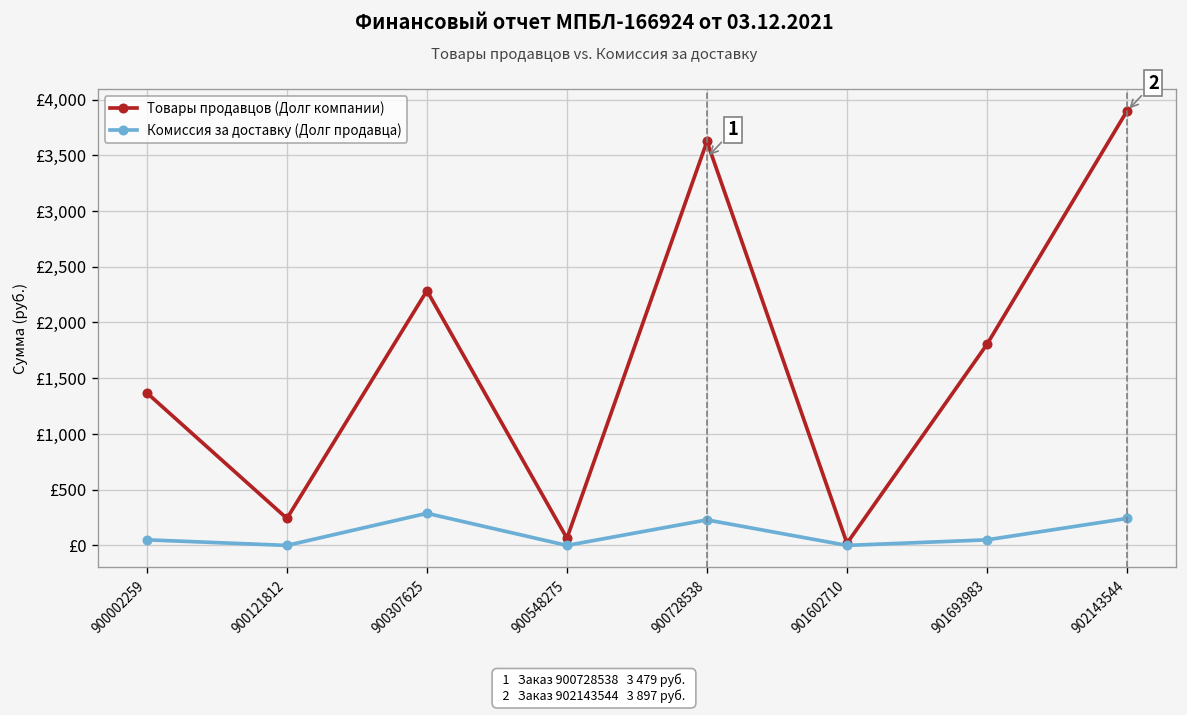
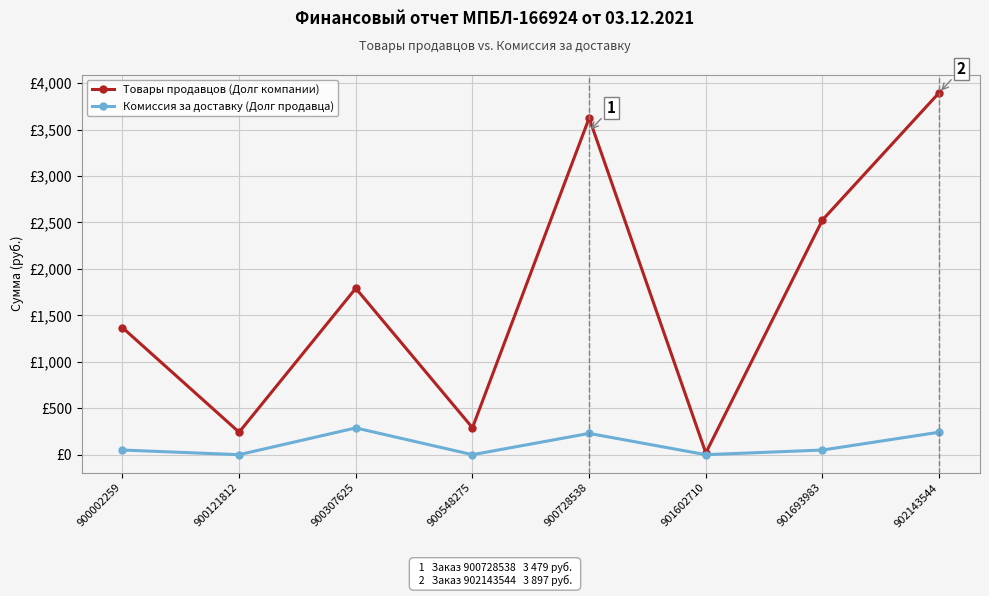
Товары продавцов (Долг компании), 900307625: £2,300 -> £1,800
Товары продавцов (Долг компании), 900548275: £100 -> £300
Товары продавцов (Долг компании), 901693983: £1,800 -> £2,500
